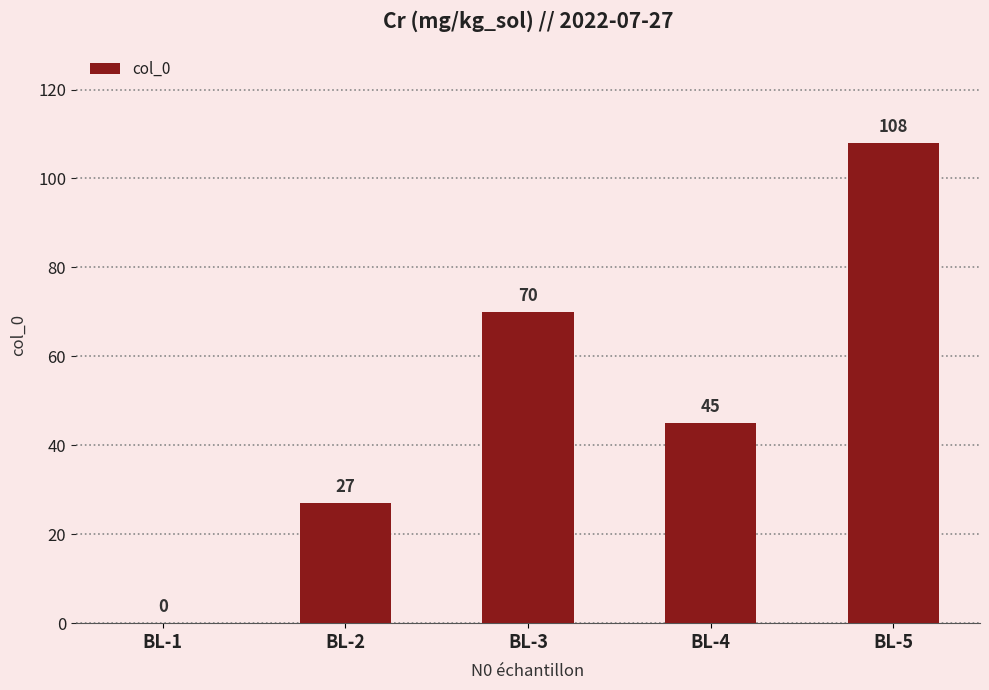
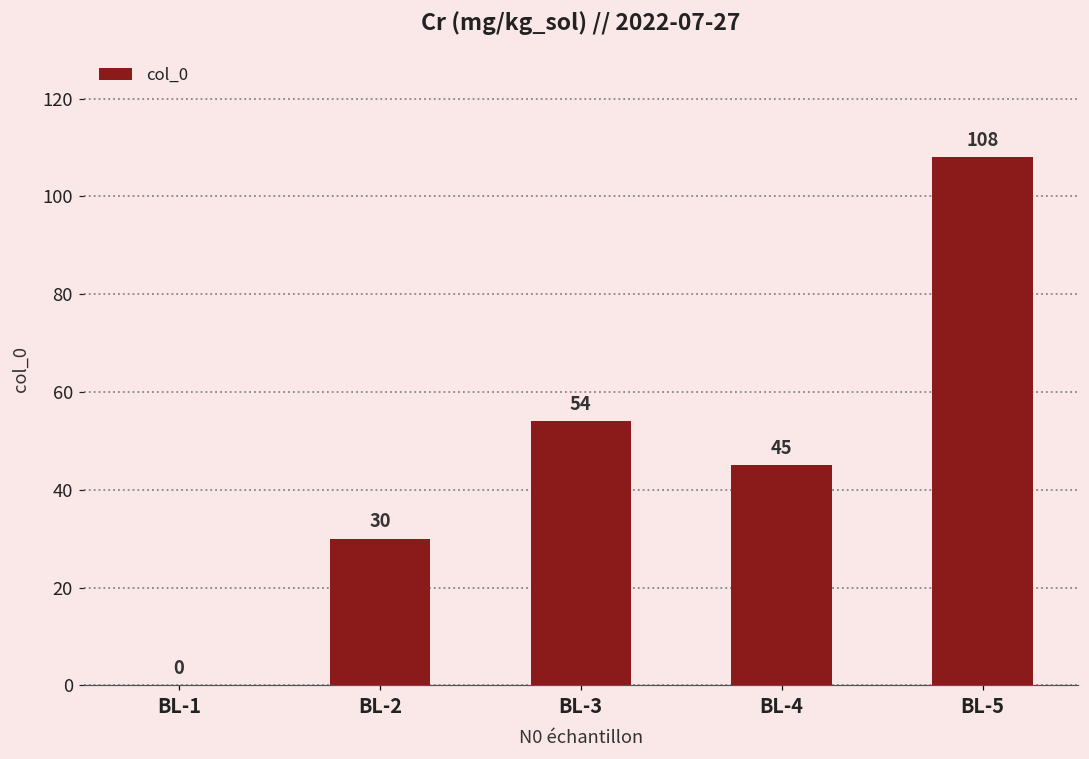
BL-2: 27 -> 30
BL-3: 70 -> 54
